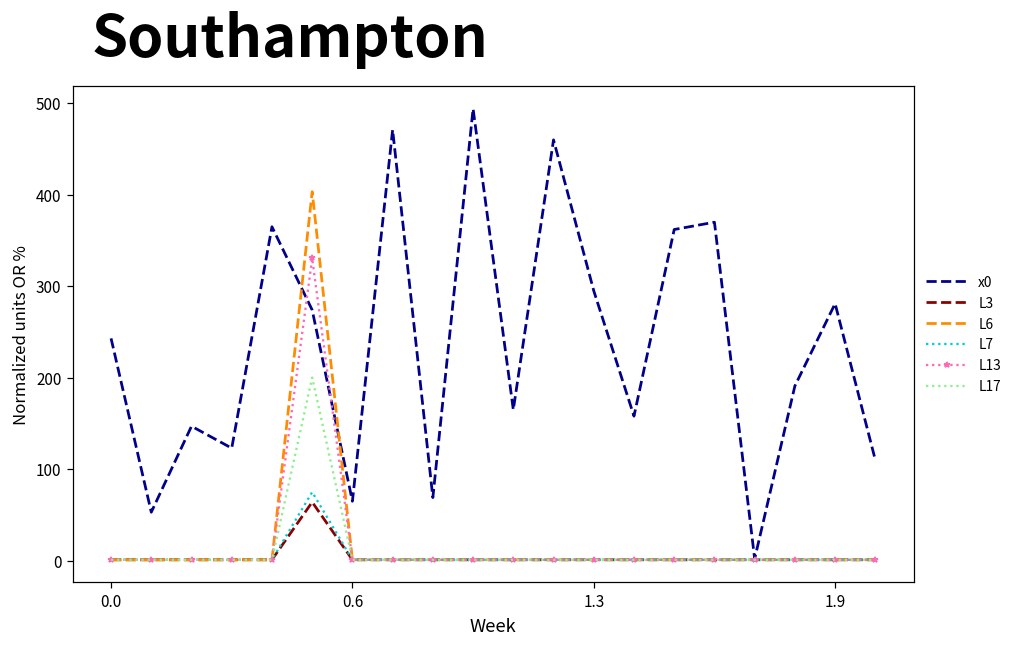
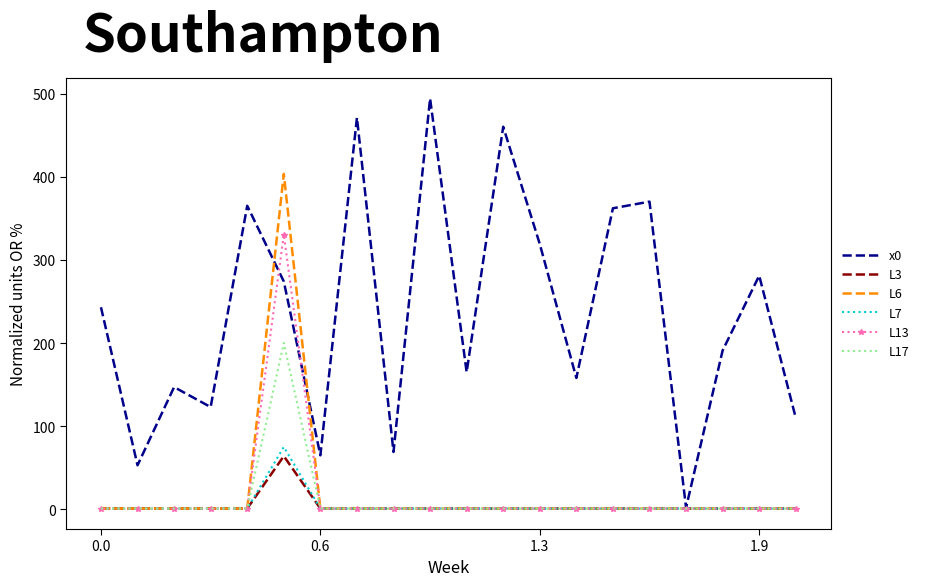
x0, 1.3: 300 -> 320
